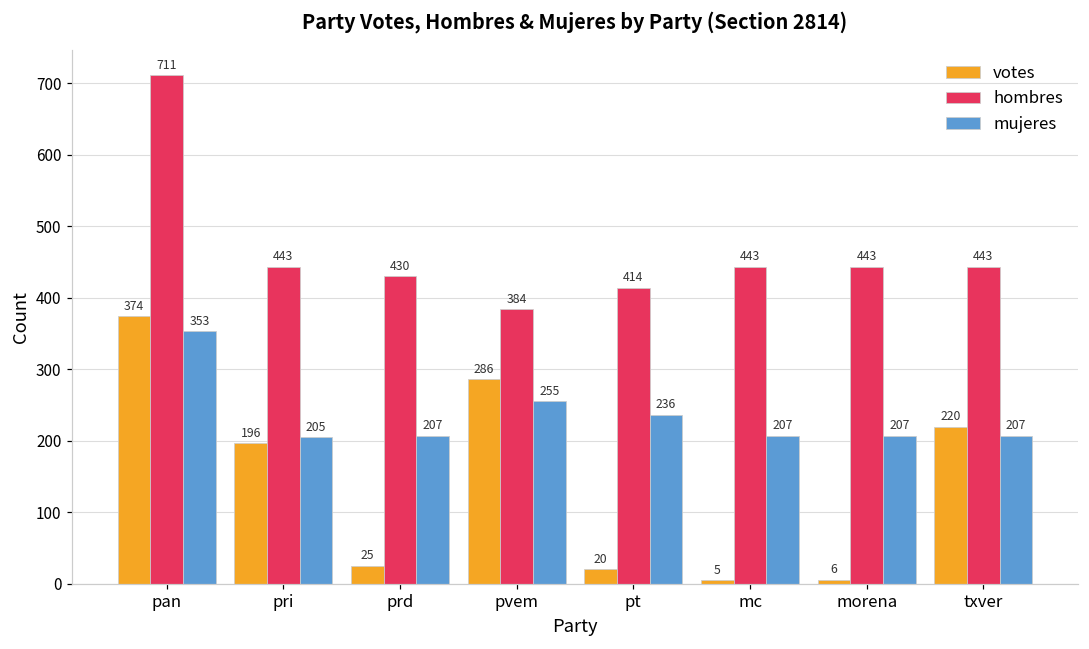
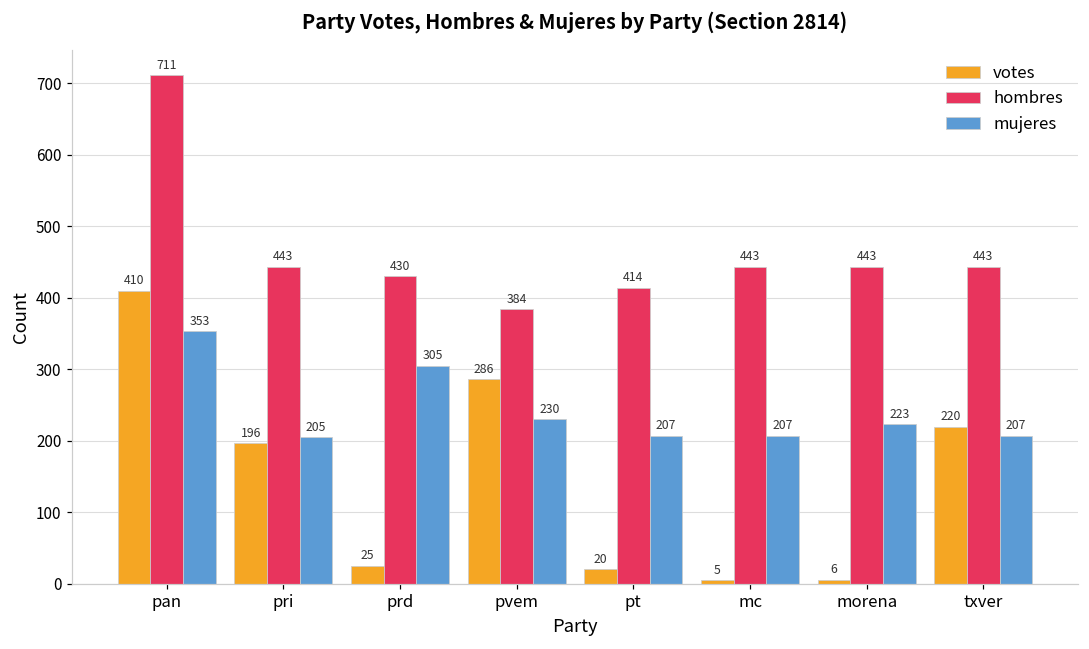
votes, pan: 374 -> 410
mujeres, prd: 207 -> 305
mujeres, pvem: 255 -> 230
mujeres, pt: 236 -> 207
mujeres, morena: 207 -> 223
